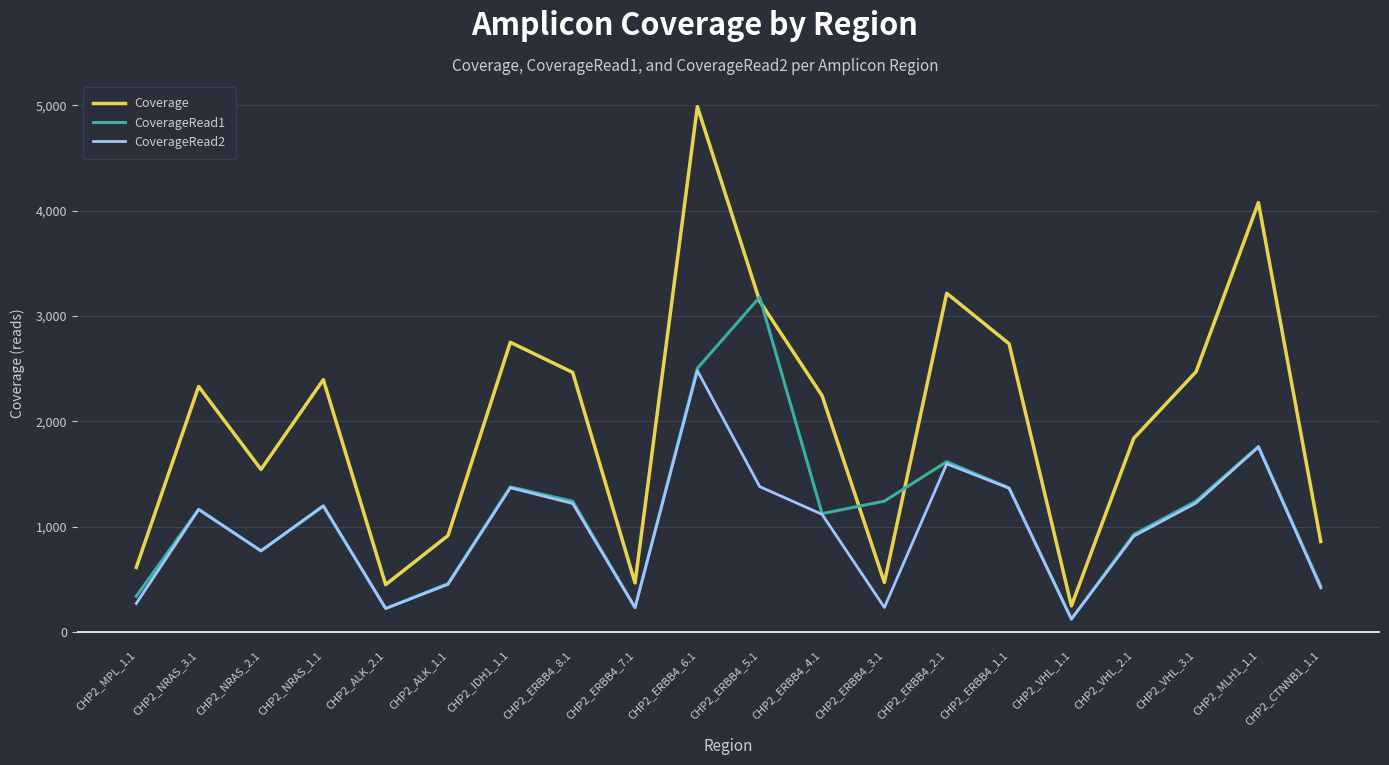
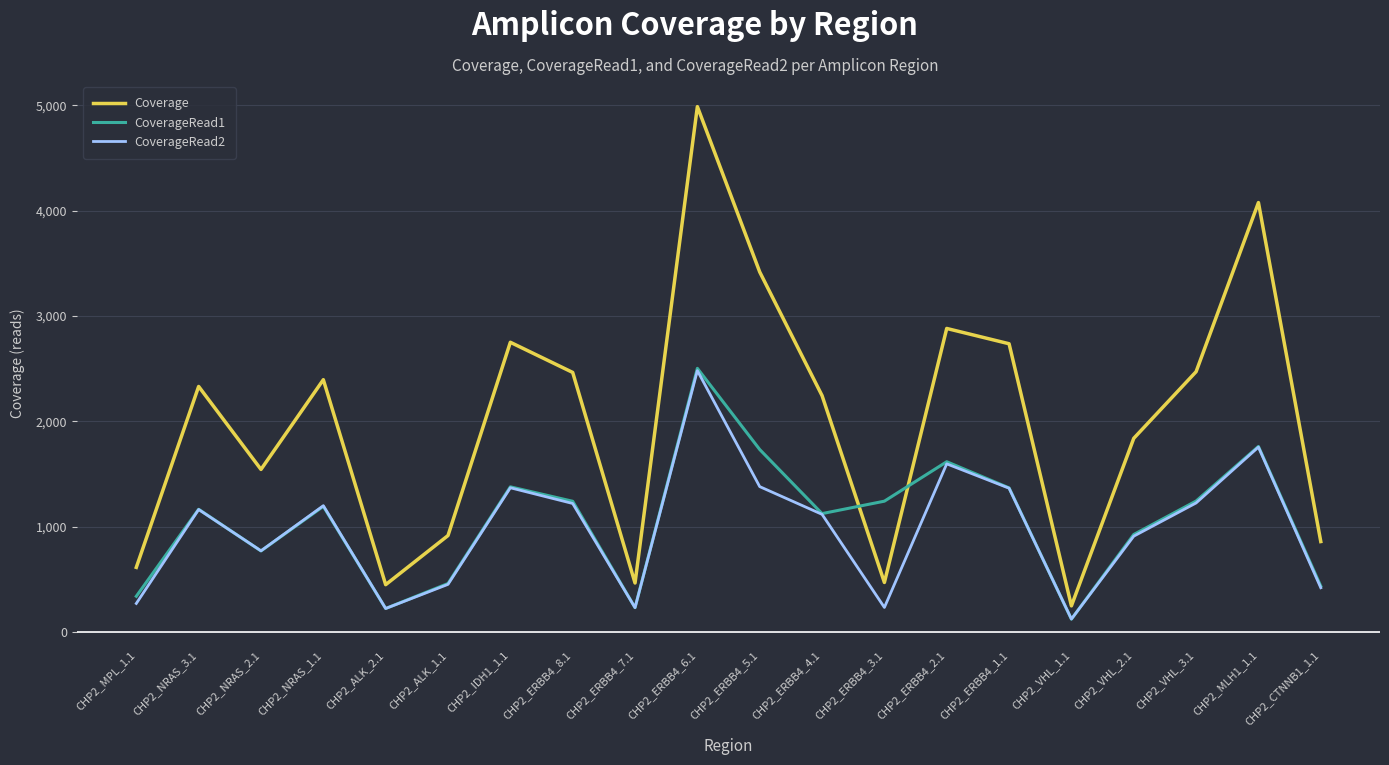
Coverage, CHP2_ERBB4_5.1: 3,140 -> 3,420
CoverageRead1, CHP2_ERBB4_5.1: 3,180 -> 1,730
Coverage, CHP2_ERBB4_2.1: 3,220 -> 2,880
